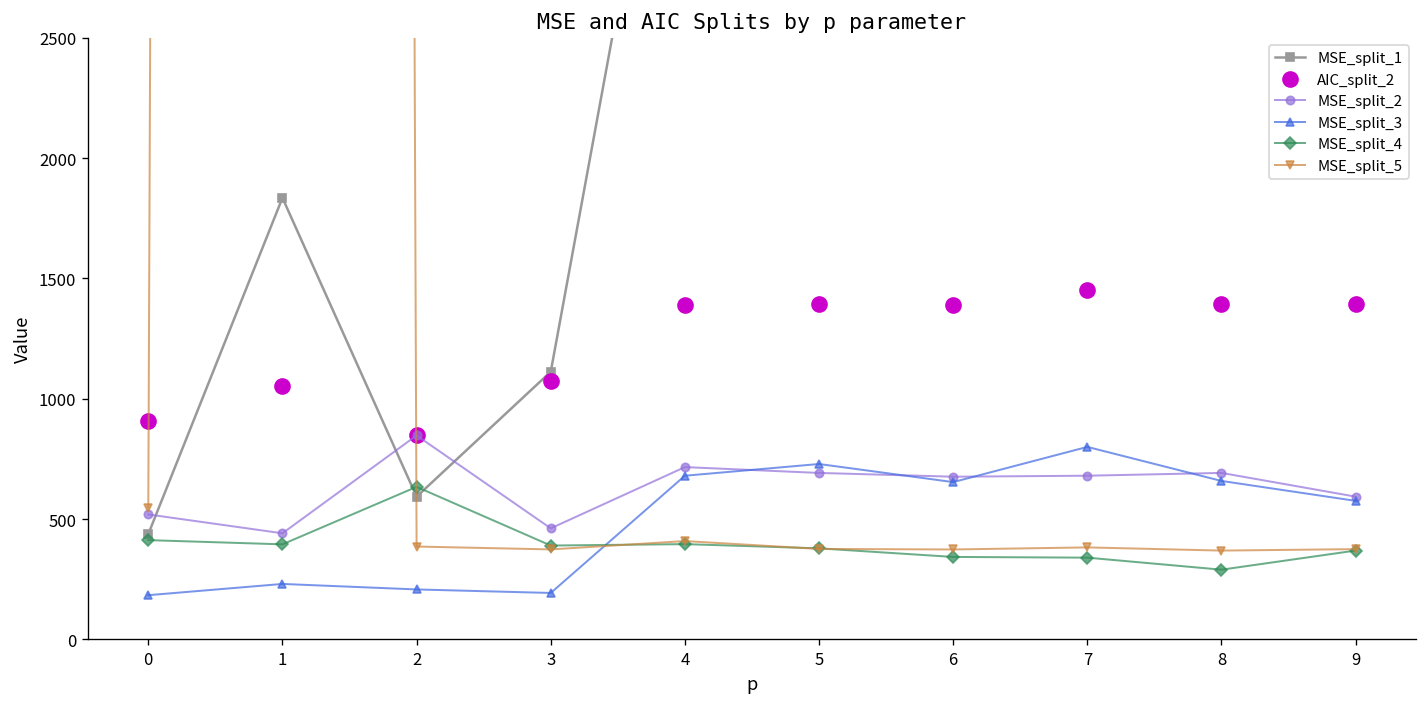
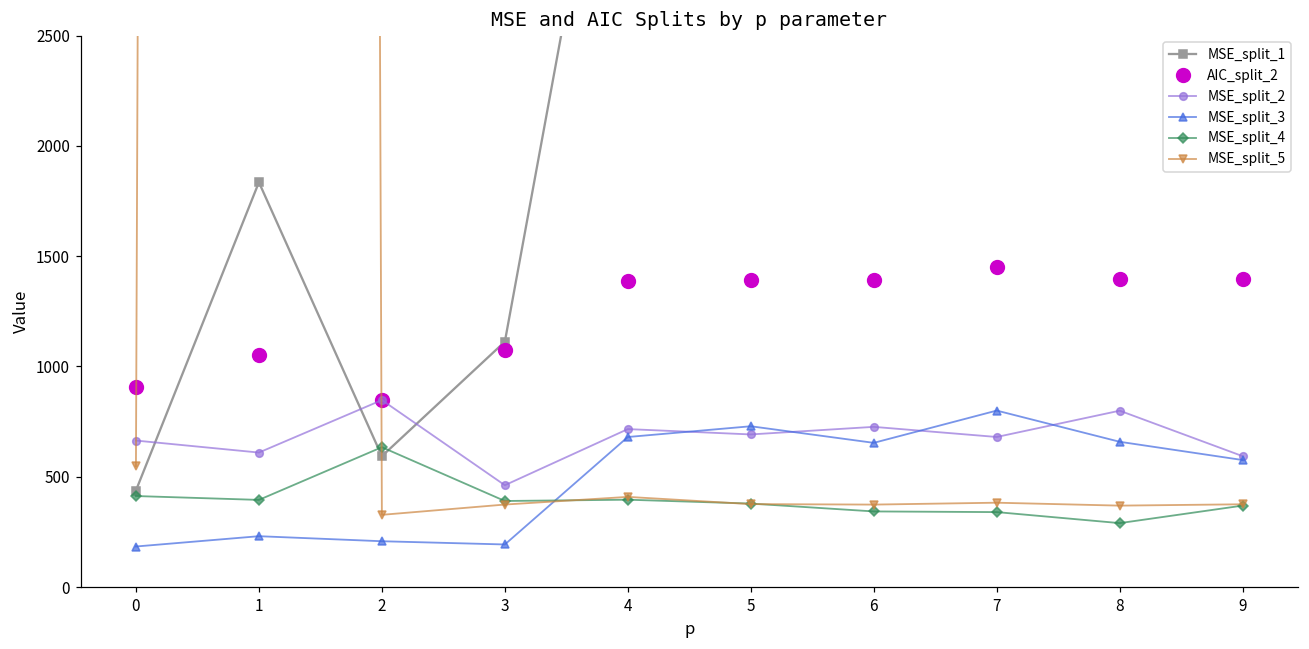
MSE_split_2, 0: 520 -> 660
MSE_split_2, 1: 440 -> 610
MSE_split_5, 2: 390 -> 330
MSE_split_2, 6: 680 -> 730
MSE_split_2, 8: 690 -> 800
